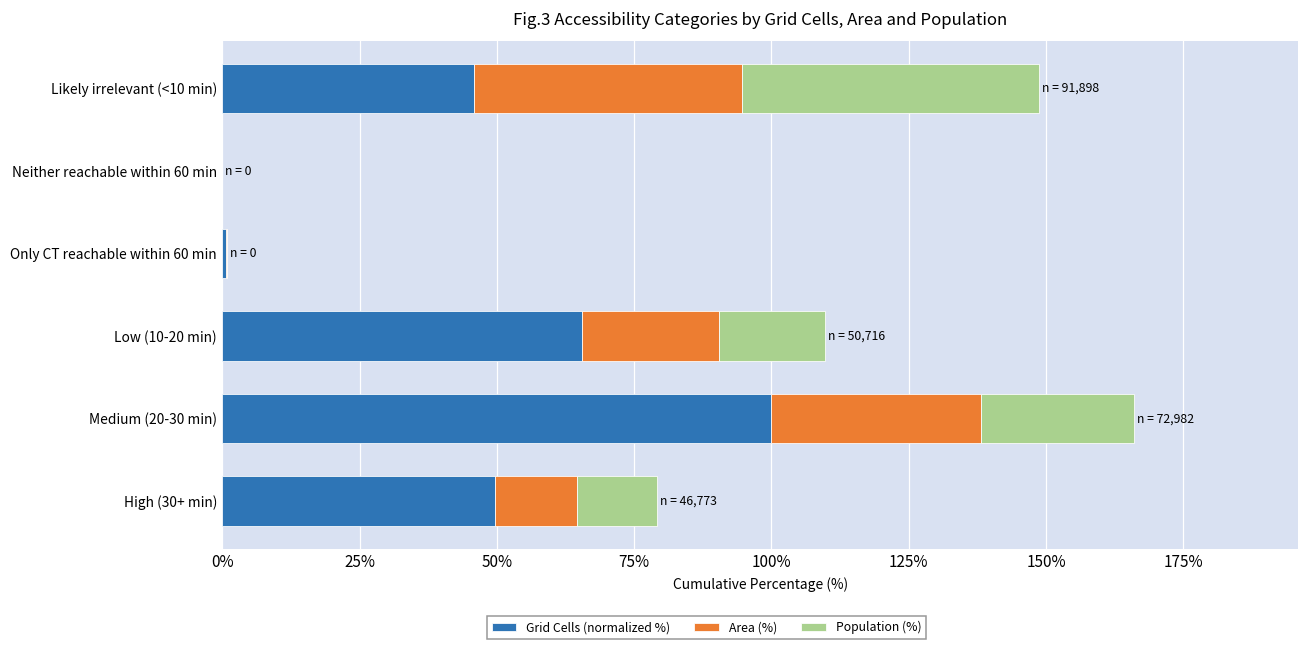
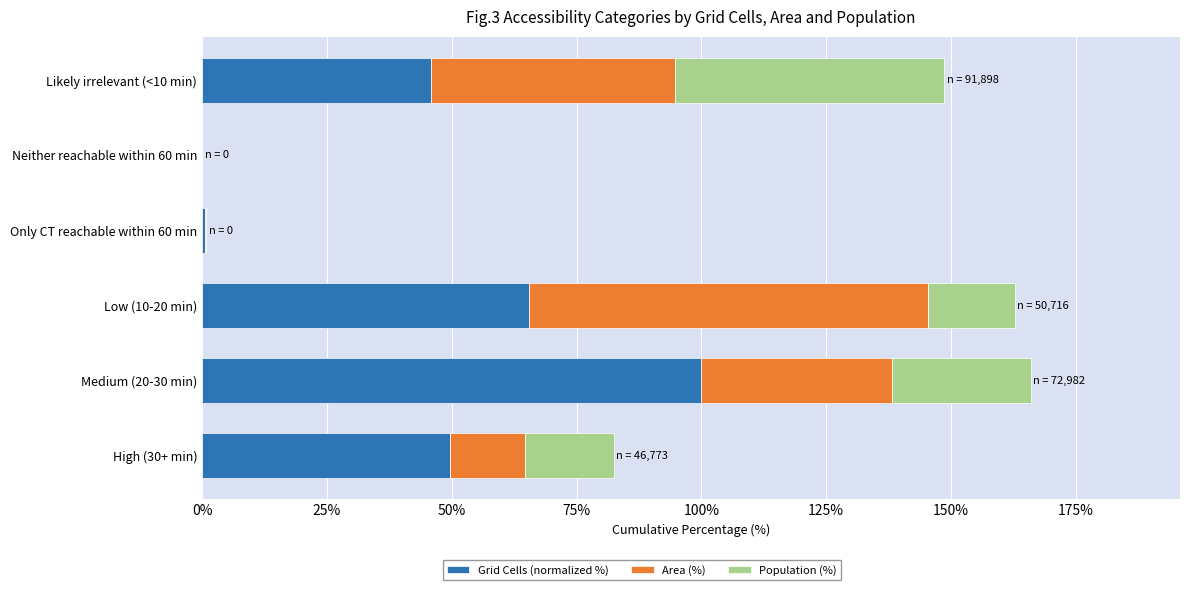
Area (%), Low (10-20 min): 25% -> 80%
Population (%), Low (10-20 min): 19% -> 17%
Population (%), High (30+ min): 15% -> 18%
